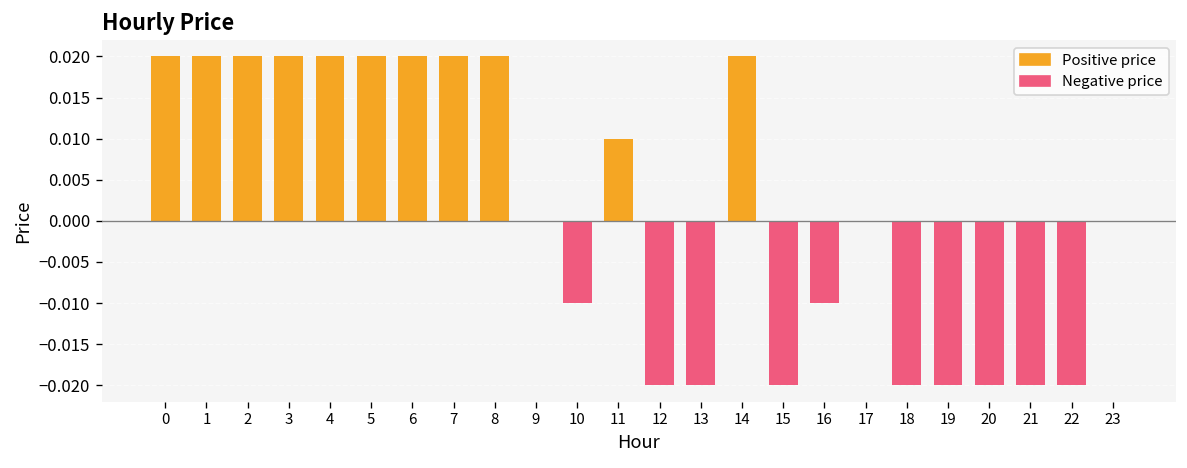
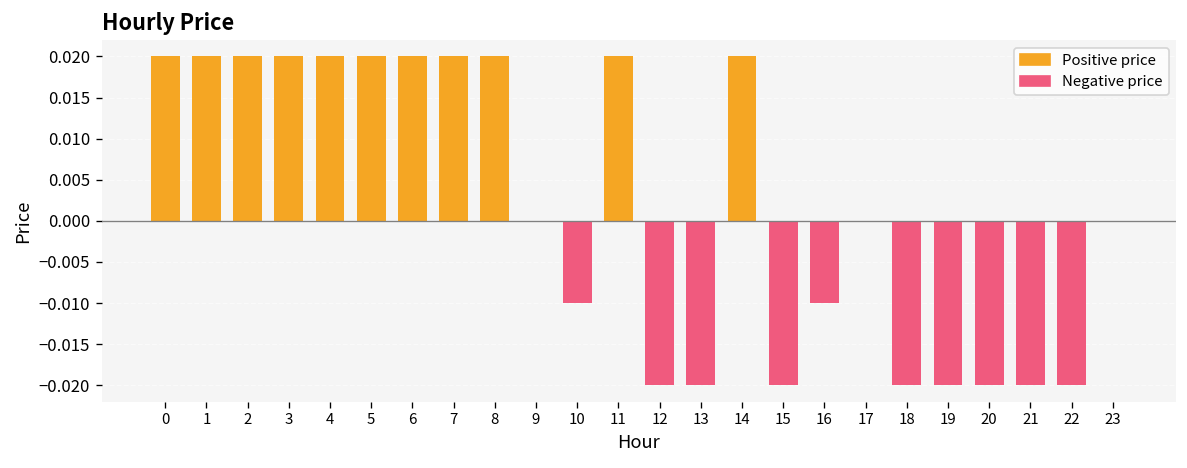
Positive price, 11: 0.01 -> 0.02
